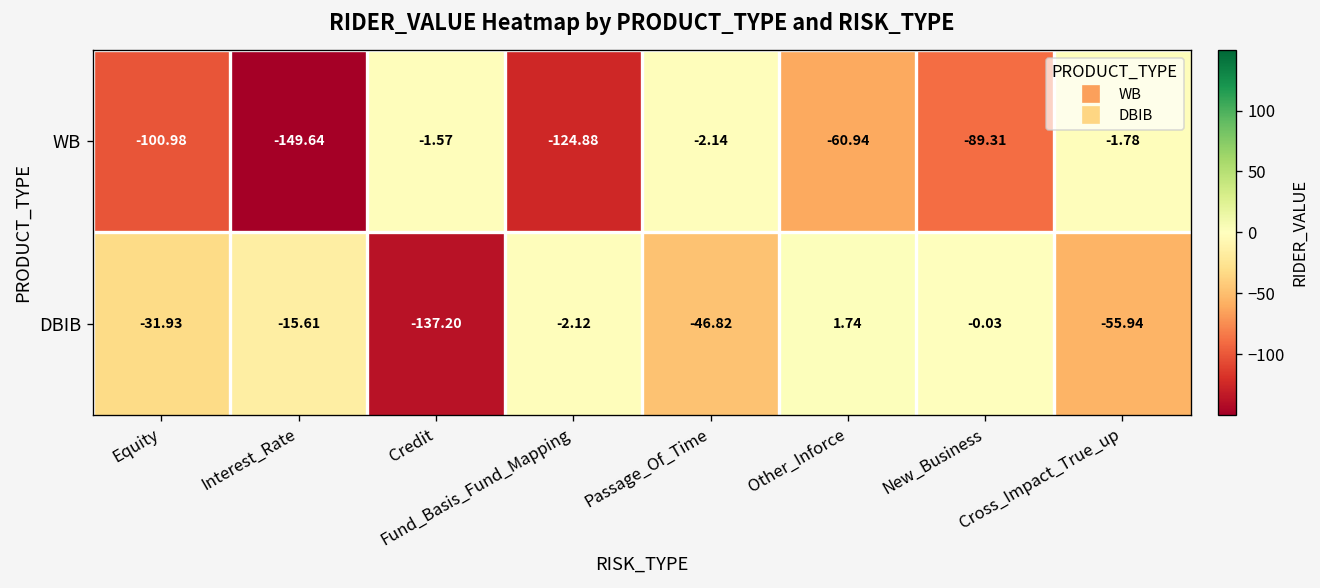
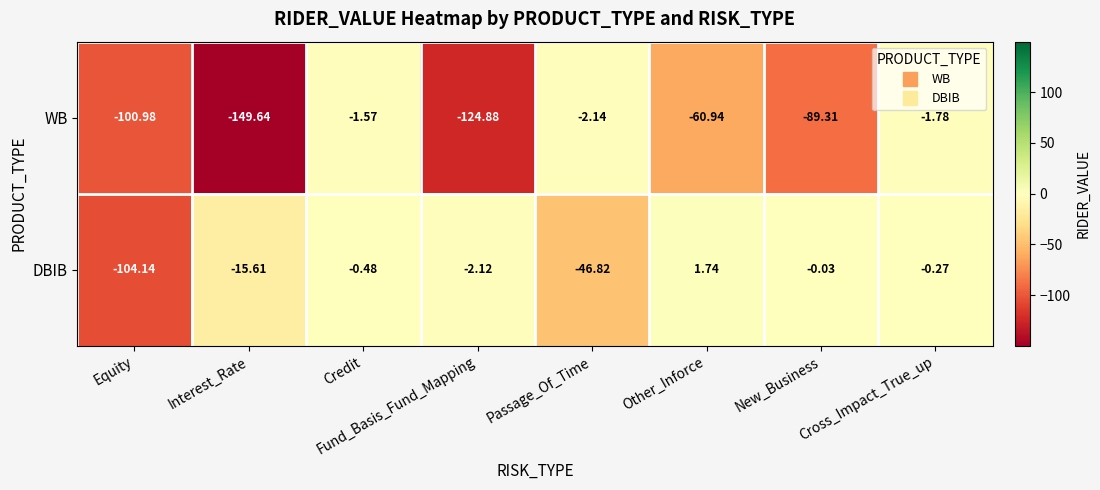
DBIB, Equity: -31.93 -> -104.14
DBIB, Credit: -137.20 -> -0.48
DBIB, Cross_Impact_True_up: -55.94 -> -0.27
